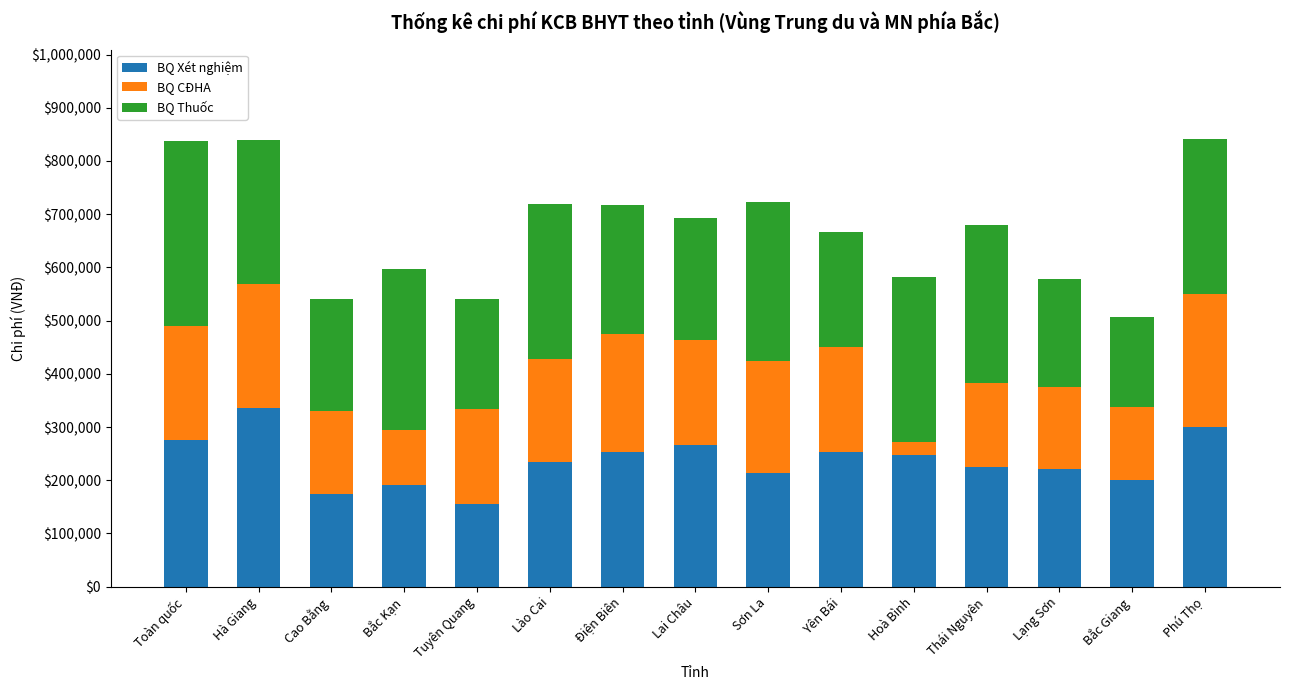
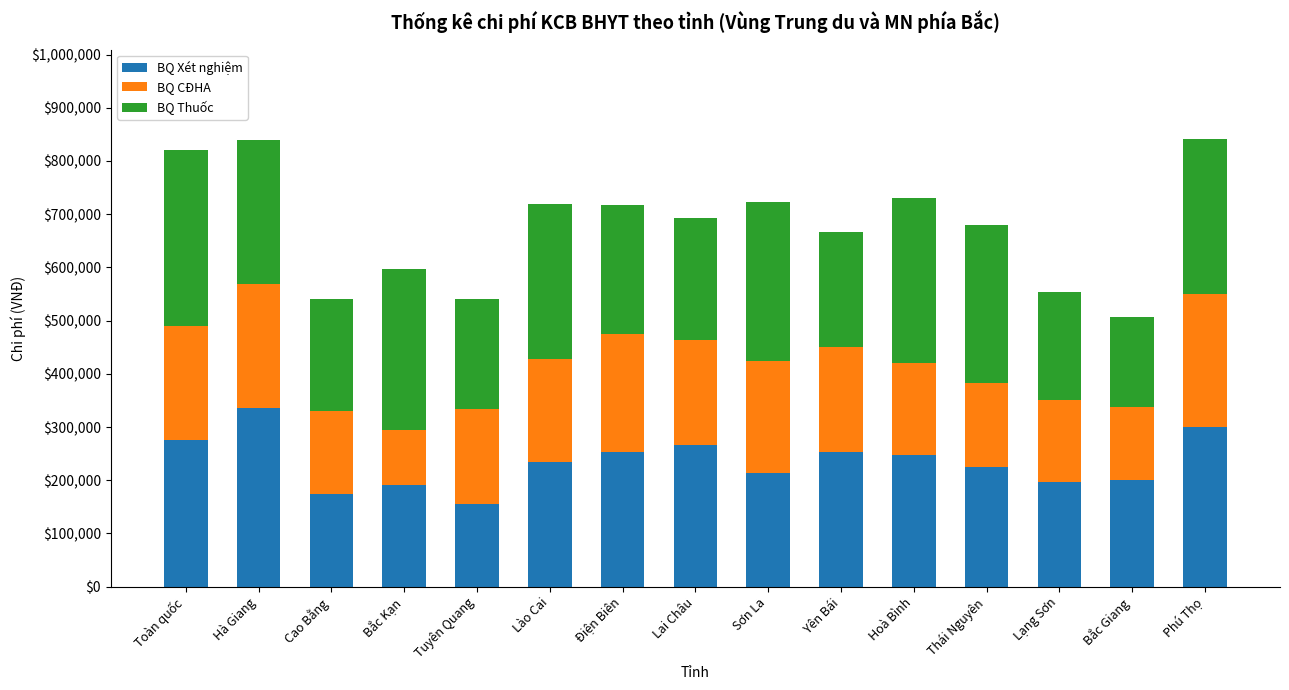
BQ Thuốc, Toàn quốc: $350,000 -> $330,000
BQ CĐHA, Hoà Bình: $20,000 -> $170,000
BQ Xét nghiệm, Lạng Sơn: $220,000 -> $200,000
